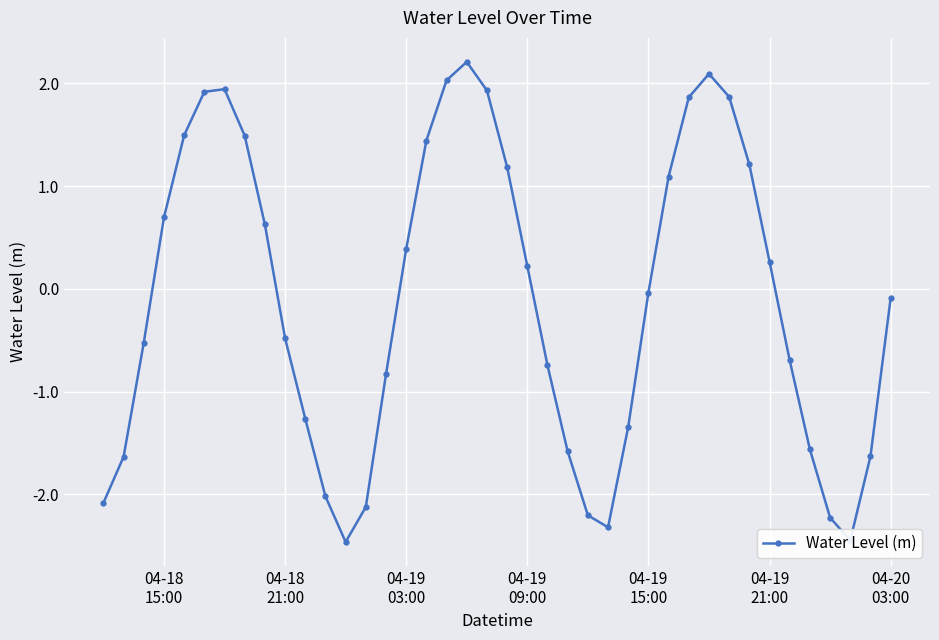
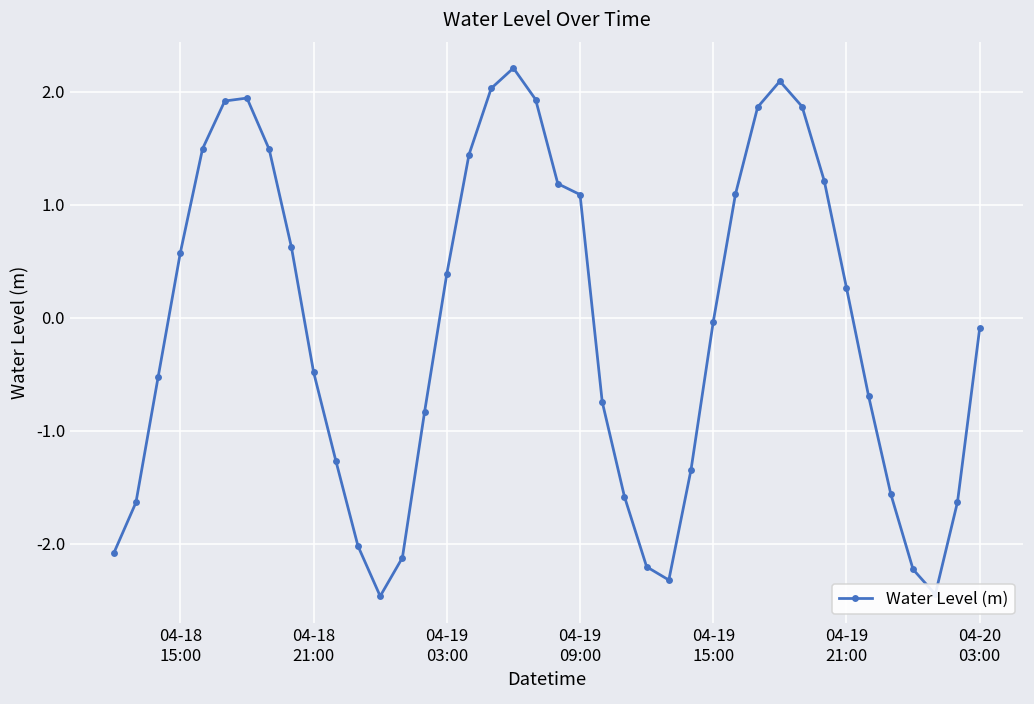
04-18 15:00: 0.70 -> 0.58
04-19 09:00: 0.22 -> 1.09
